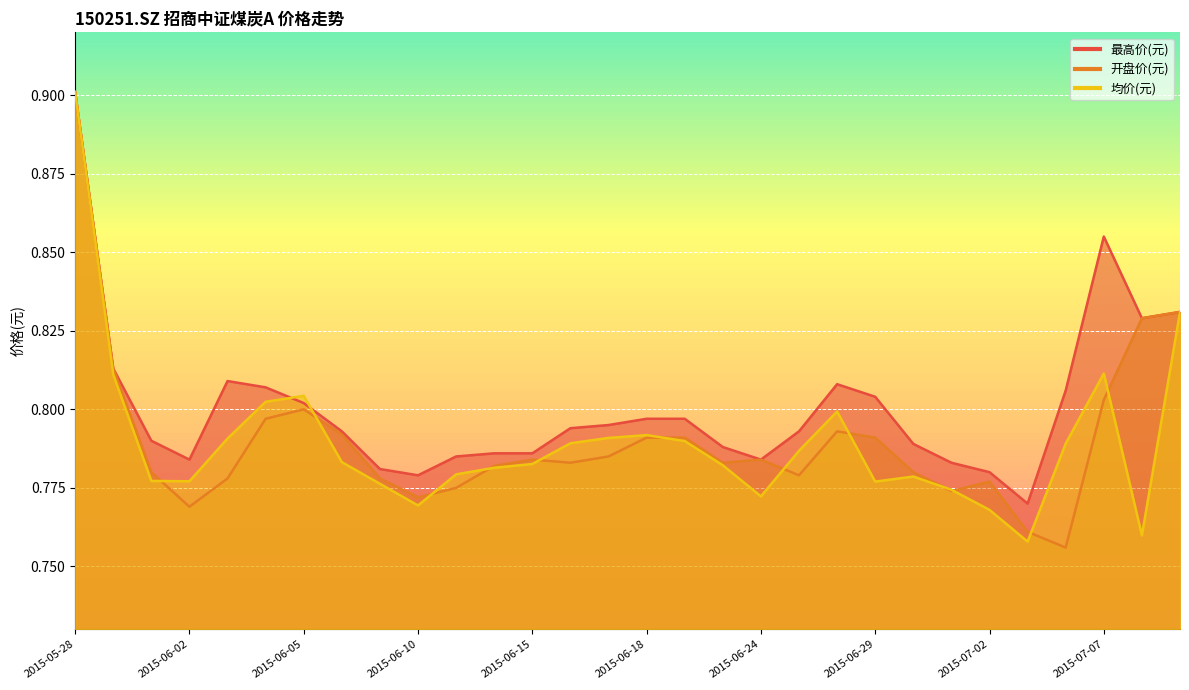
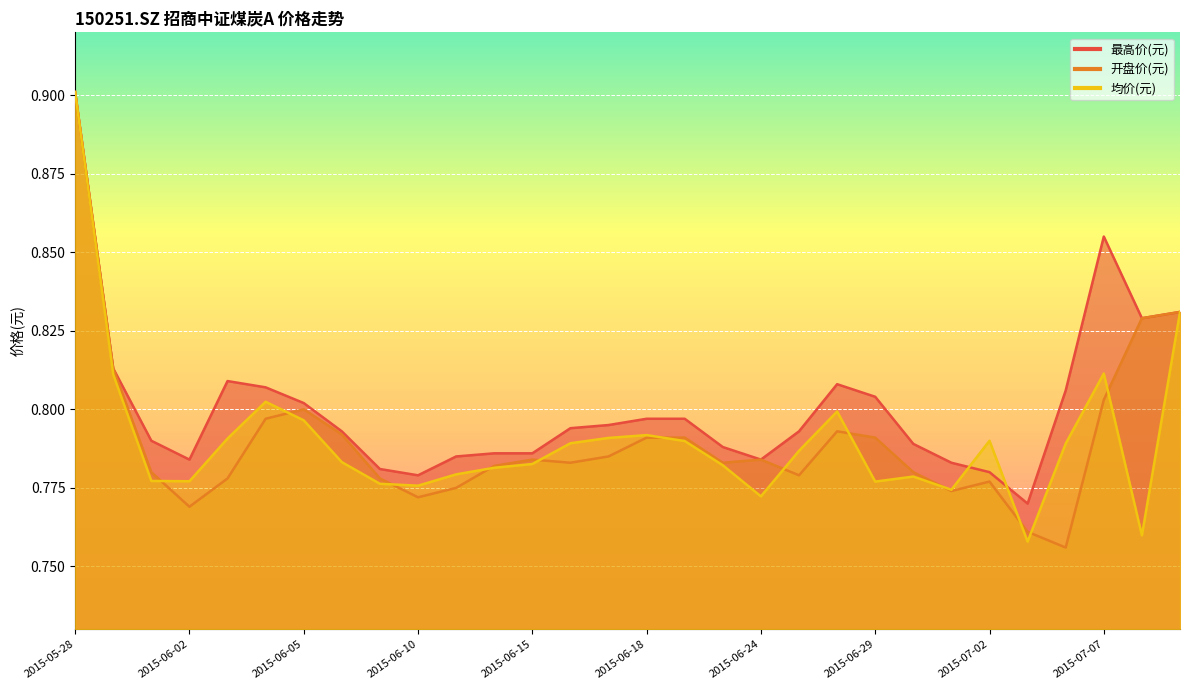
均价(元), 2015-06-05: 0.804 -> 0.797
均价(元), 2015-06-10: 0.769 -> 0.776
均价(元), 2015-07-02: 0.768 -> 0.790
